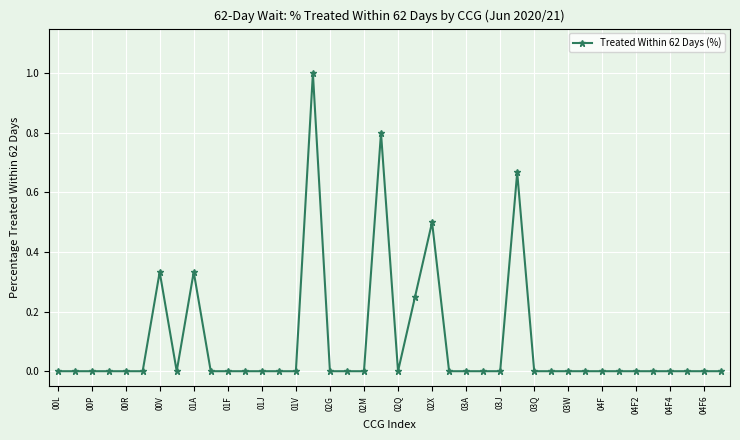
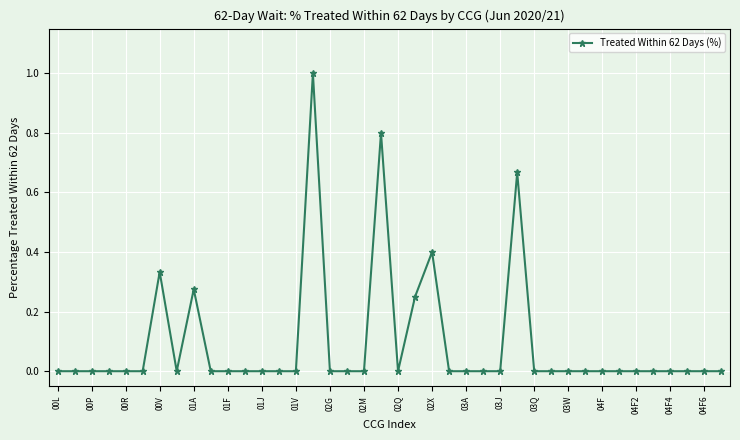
01A: 0.33 -> 0.28
02X: 0.5 -> 0.4
